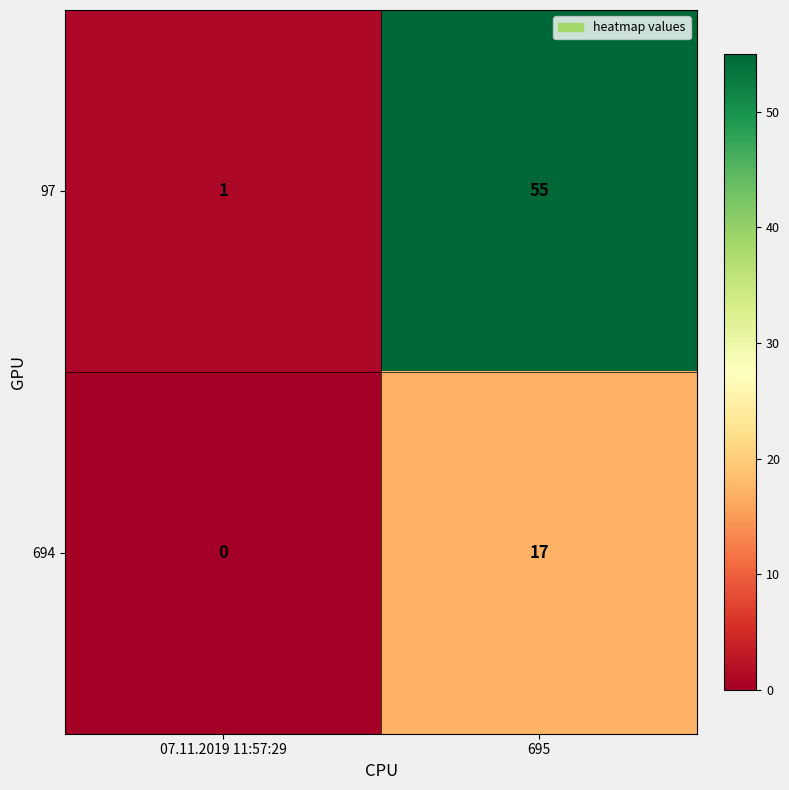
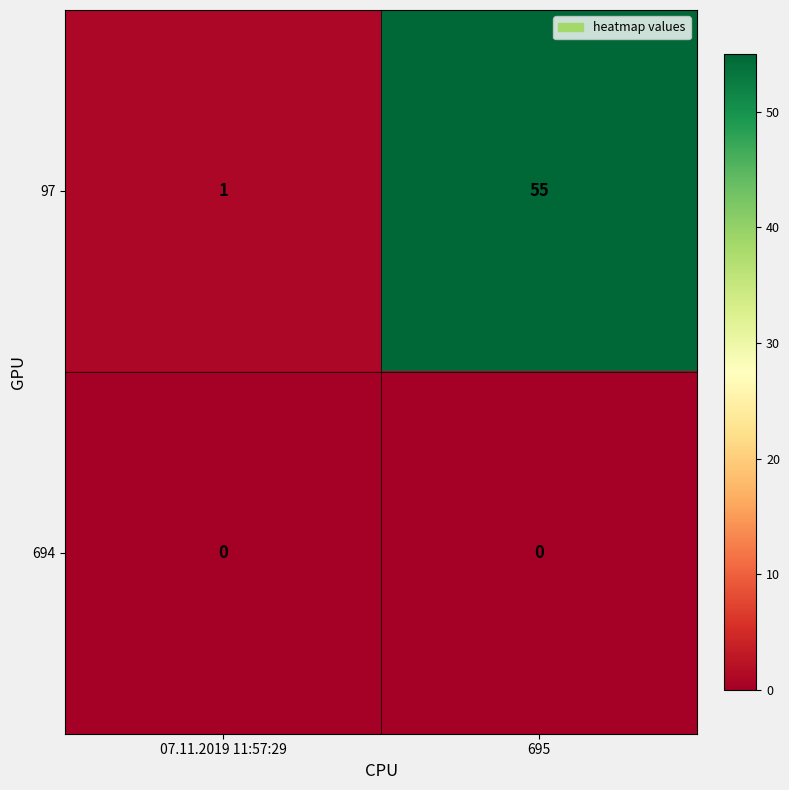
694, 695: 17 -> 0
